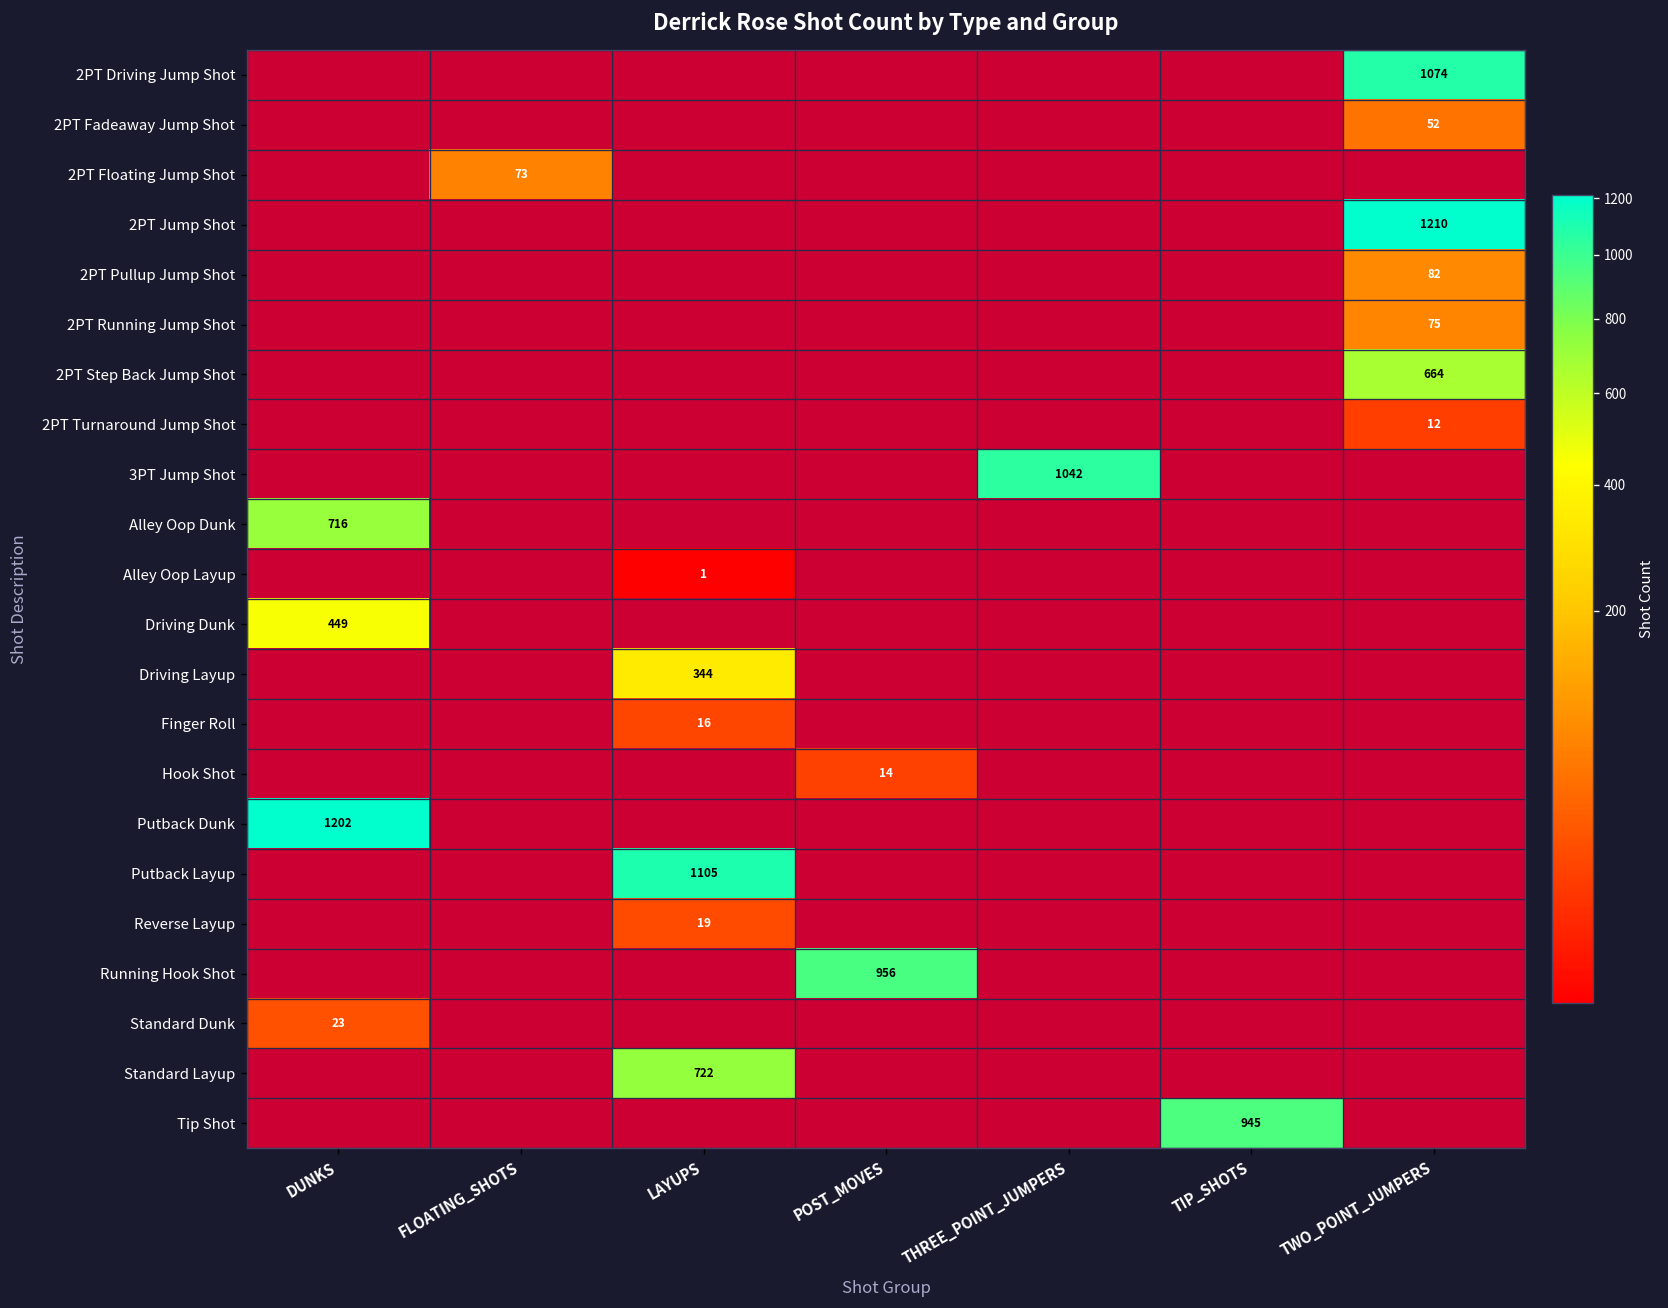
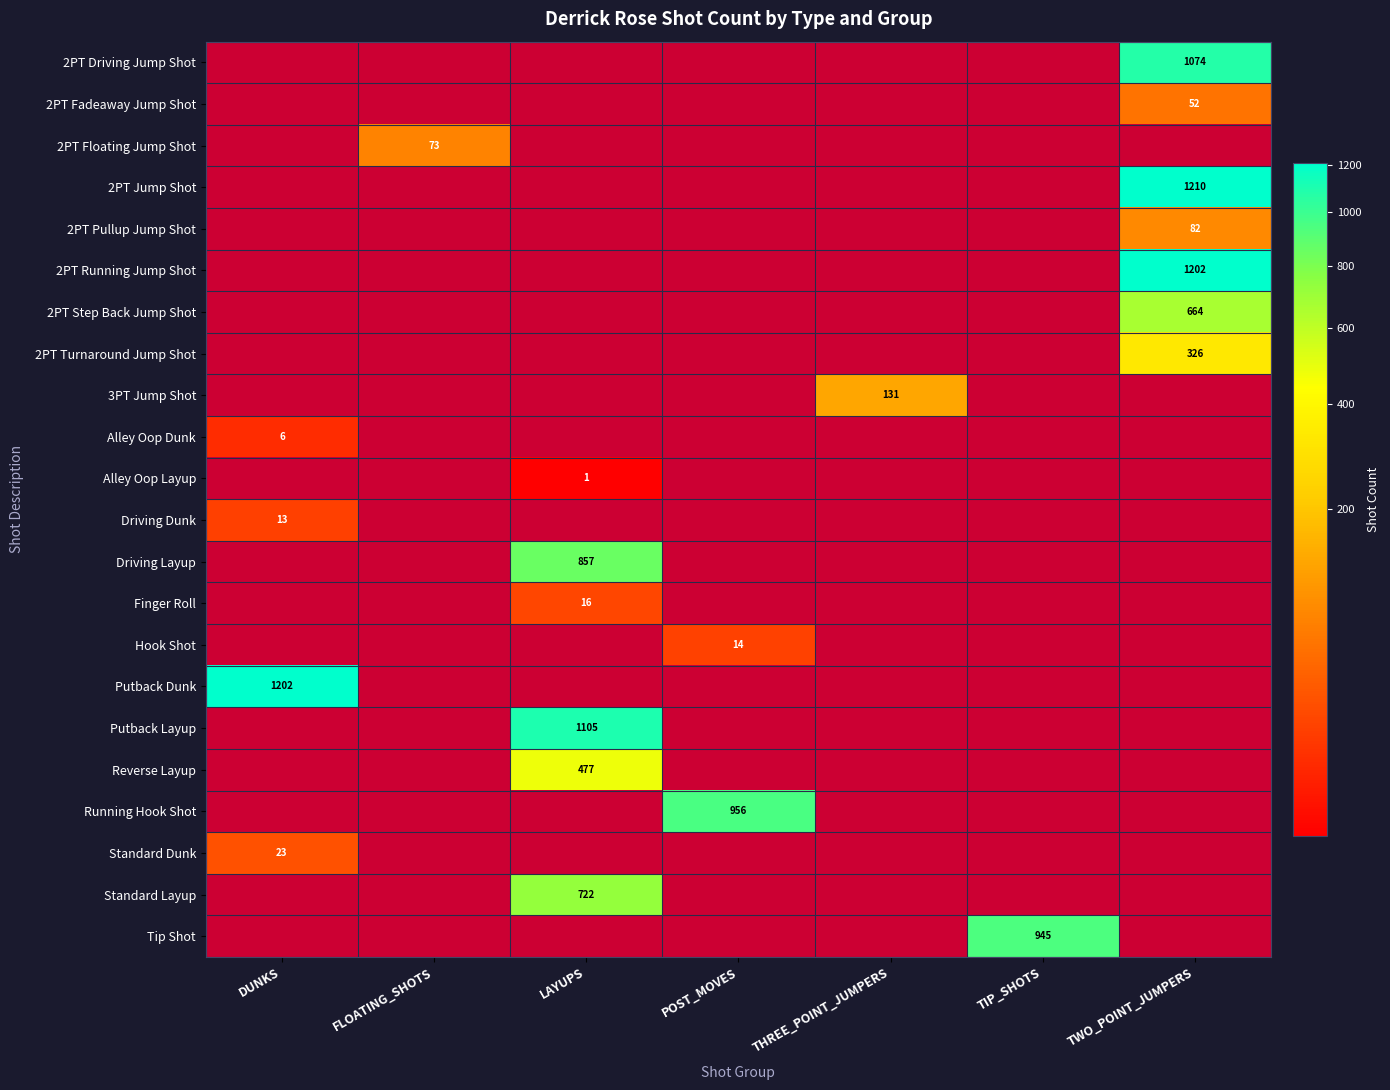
2PT Running Jump Shot, TWO_POINT_JUMPERS: 75 -> 1202
2PT Turnaround Jump Shot, TWO_POINT_JUMPERS: 12 -> 326
3PT Jump Shot, THREE_POINT_JUMPERS: 1042 -> 131
Alley Oop Dunk, DUNKS: 716 -> 6
Driving Dunk, DUNKS: 449 -> 13
Driving Layup, LAYUPS: 344 -> 857
Reverse Layup, LAYUPS: 19 -> 477
